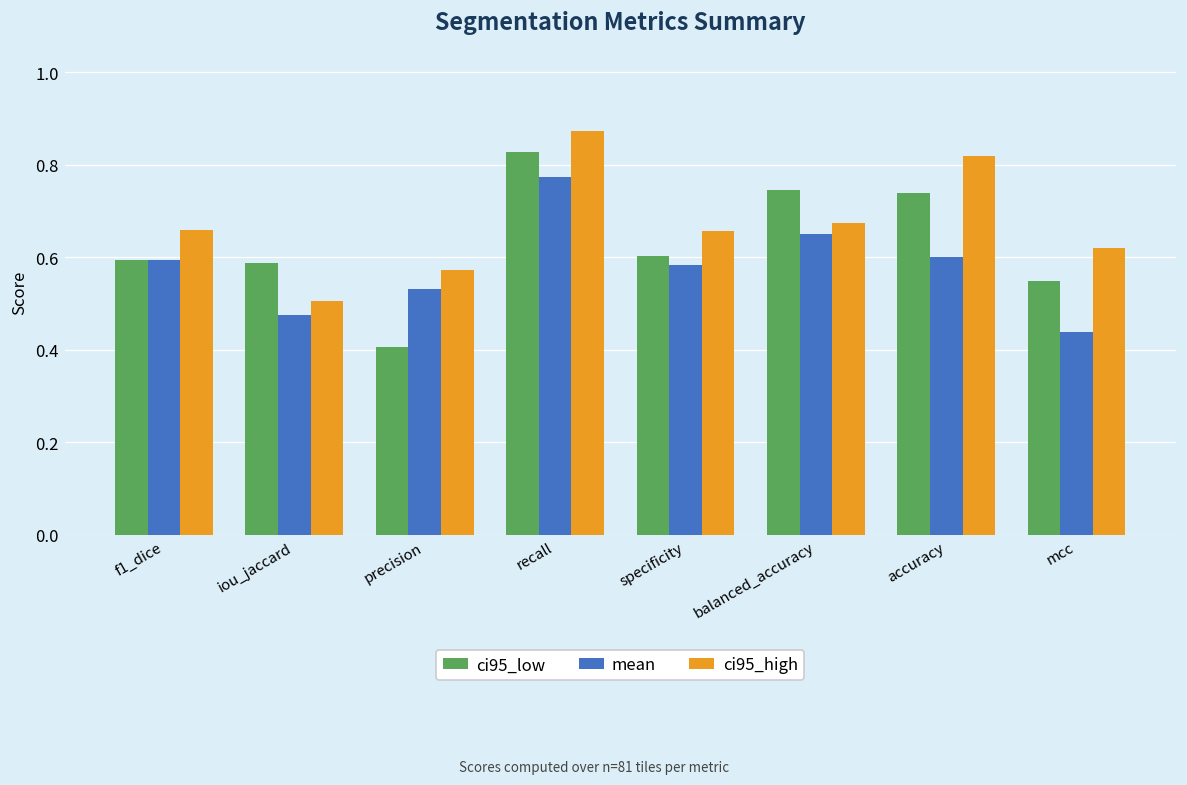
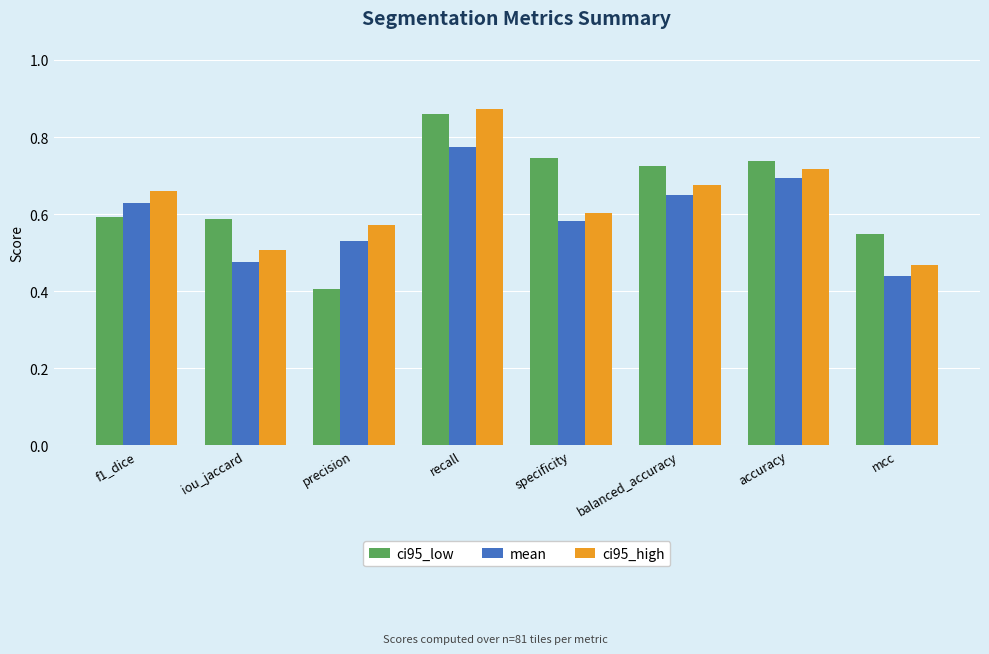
mean, f1_dice: 0.59 -> 0.63
ci95_low, recall: 0.83 -> 0.86
ci95_low, specificity: 0.60 -> 0.75
ci95_high, specificity: 0.66 -> 0.60
ci95_low, balanced_accuracy: 0.75 -> 0.72
mean, accuracy: 0.60 -> 0.69
ci95_high, accuracy: 0.82 -> 0.72
ci95_high, mcc: 0.62 -> 0.47
